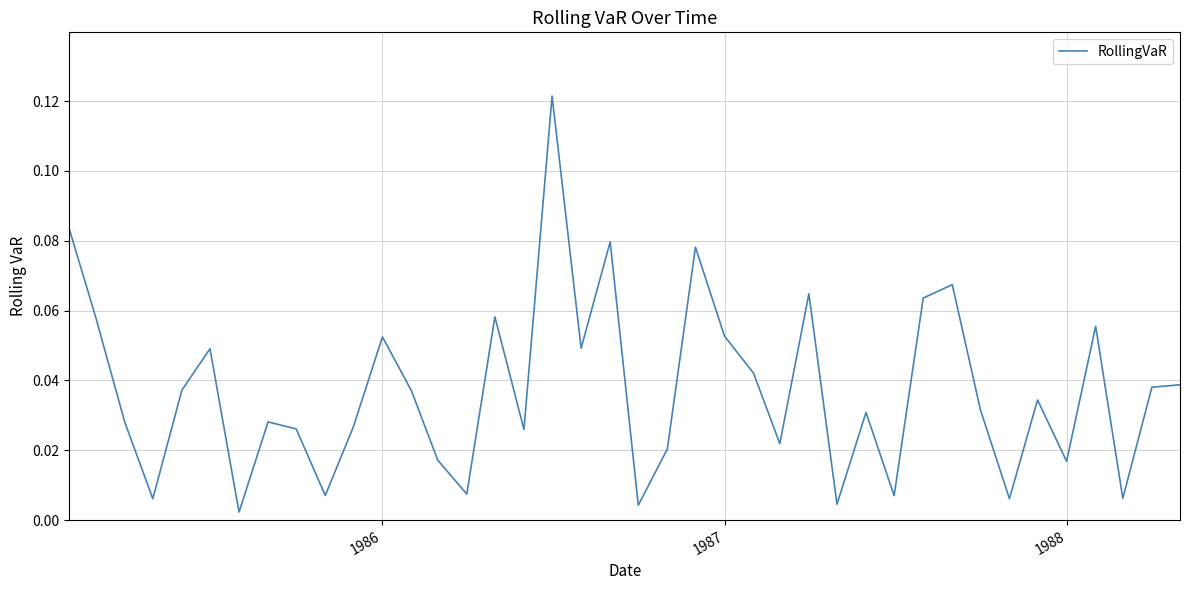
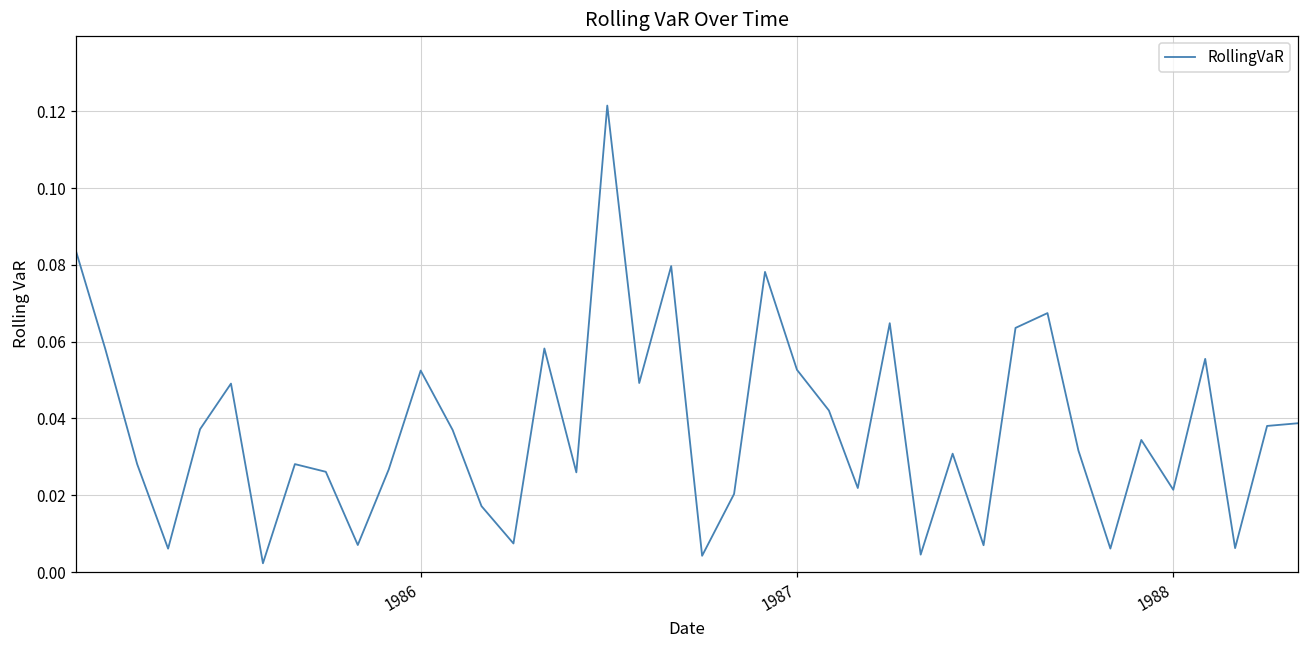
1988: 0.017 -> 0.021
